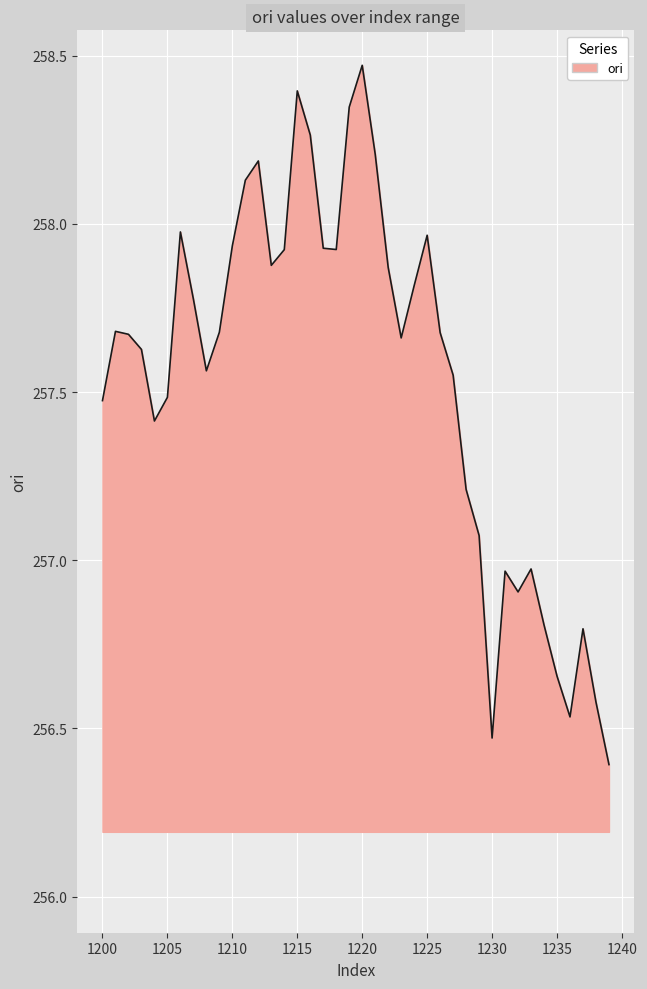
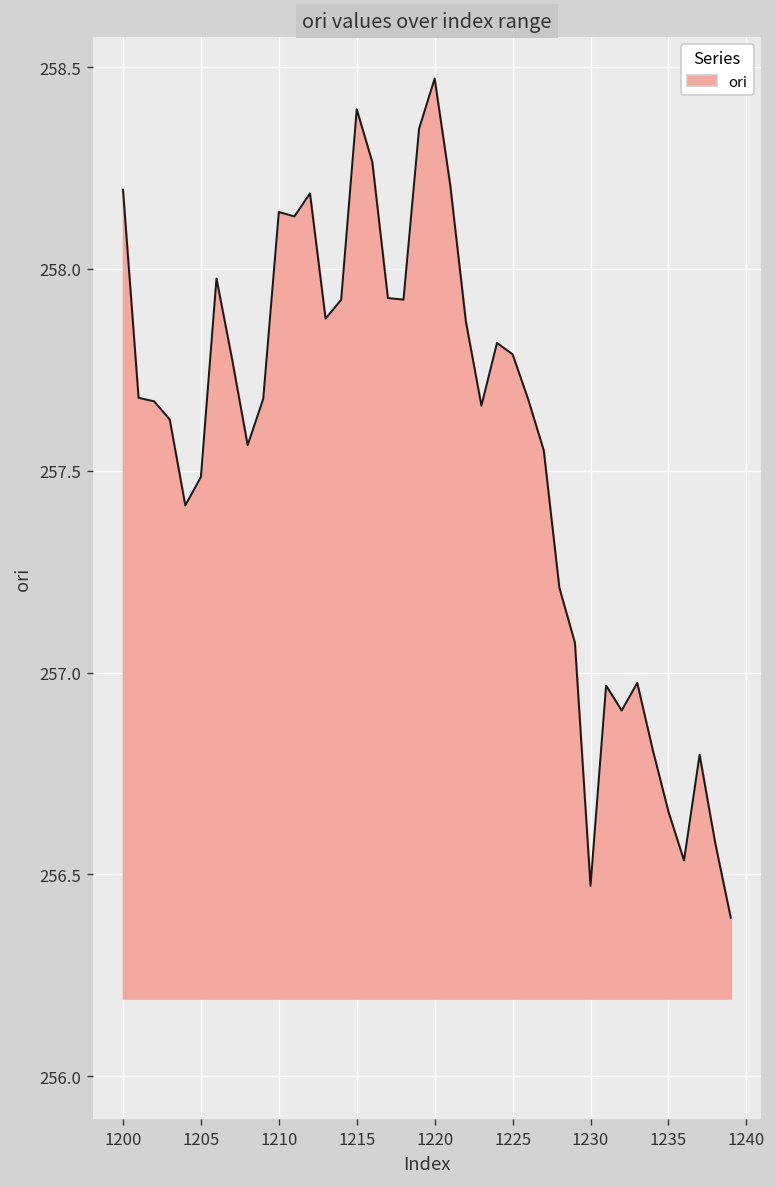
1200: 257.47 -> 258.20
1210: 257.94 -> 258.14
1225: 257.97 -> 257.79
